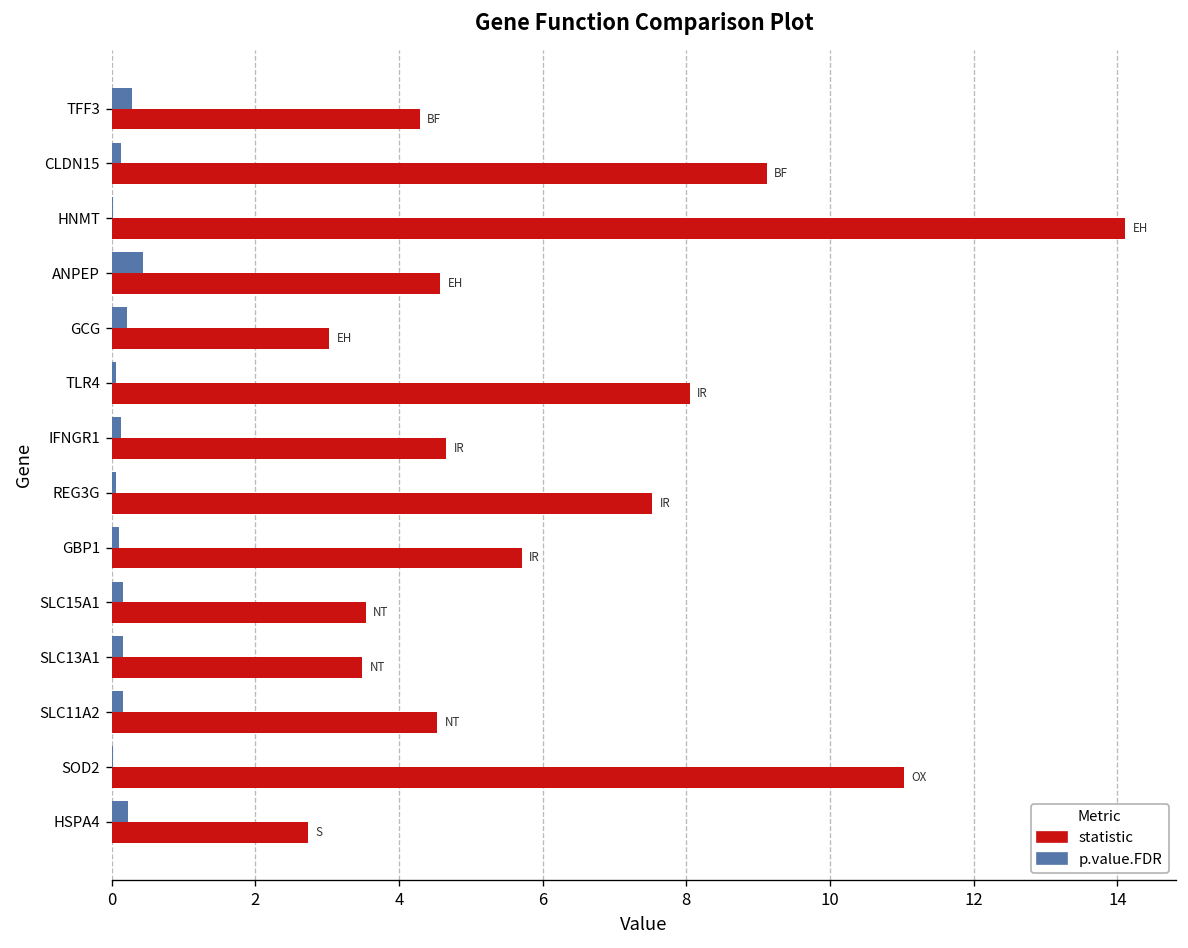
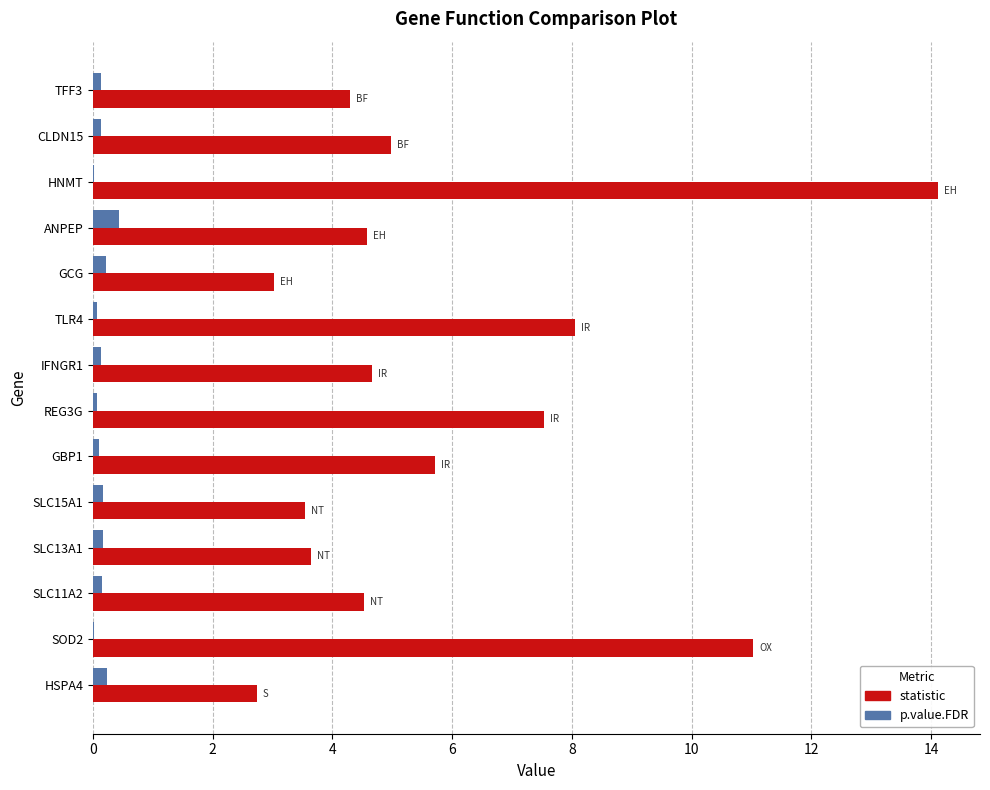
p.value.FDR, TFF3: 0.3 -> 0.1
statistic, CLDN15: 9.1 -> 5.0
statistic, SLC13A1: 3.5 -> 3.6
